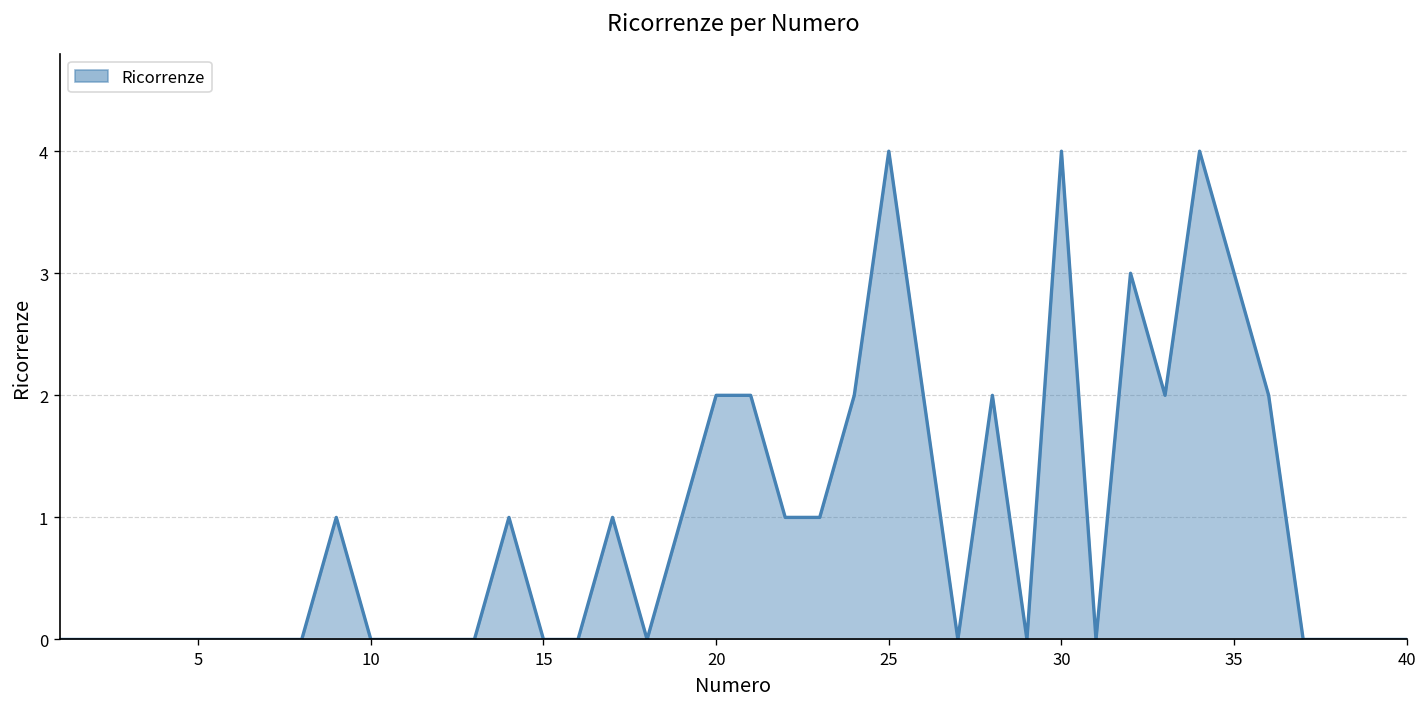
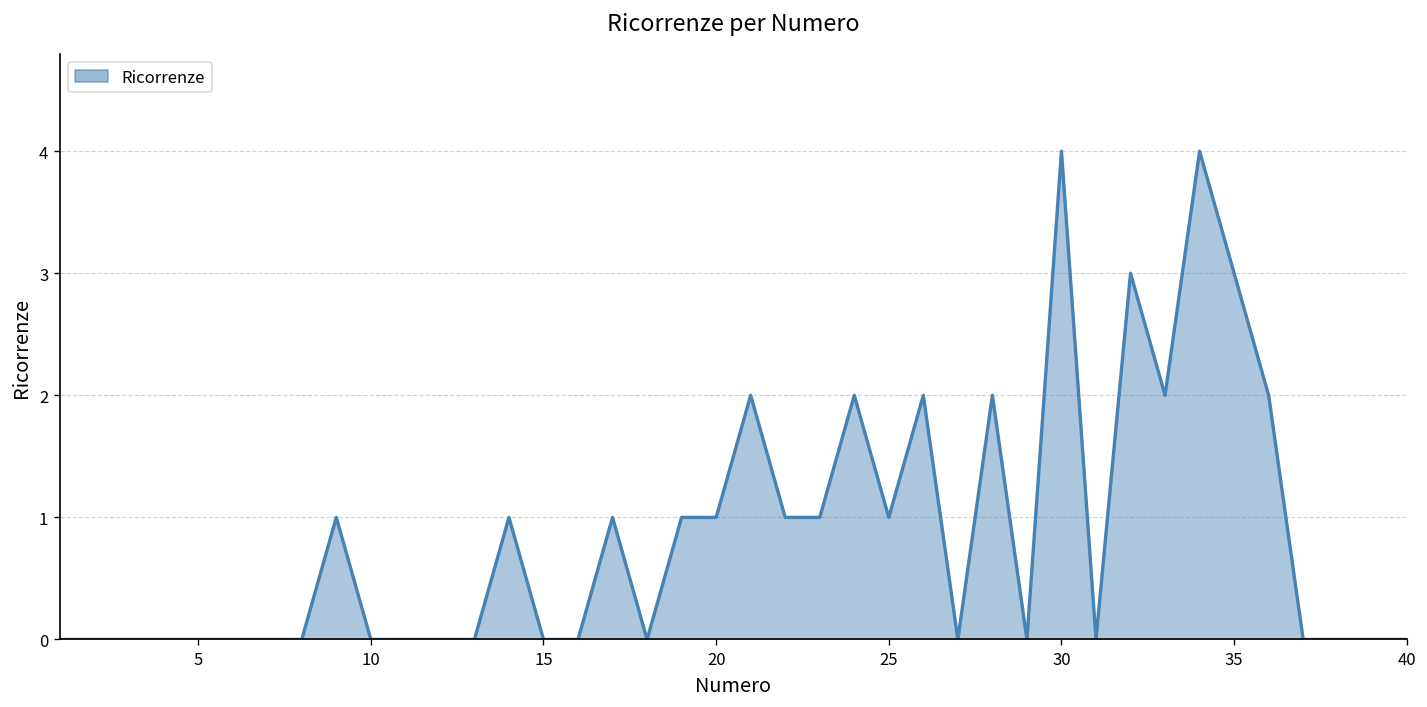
20: 2 -> 1
25: 4 -> 1
